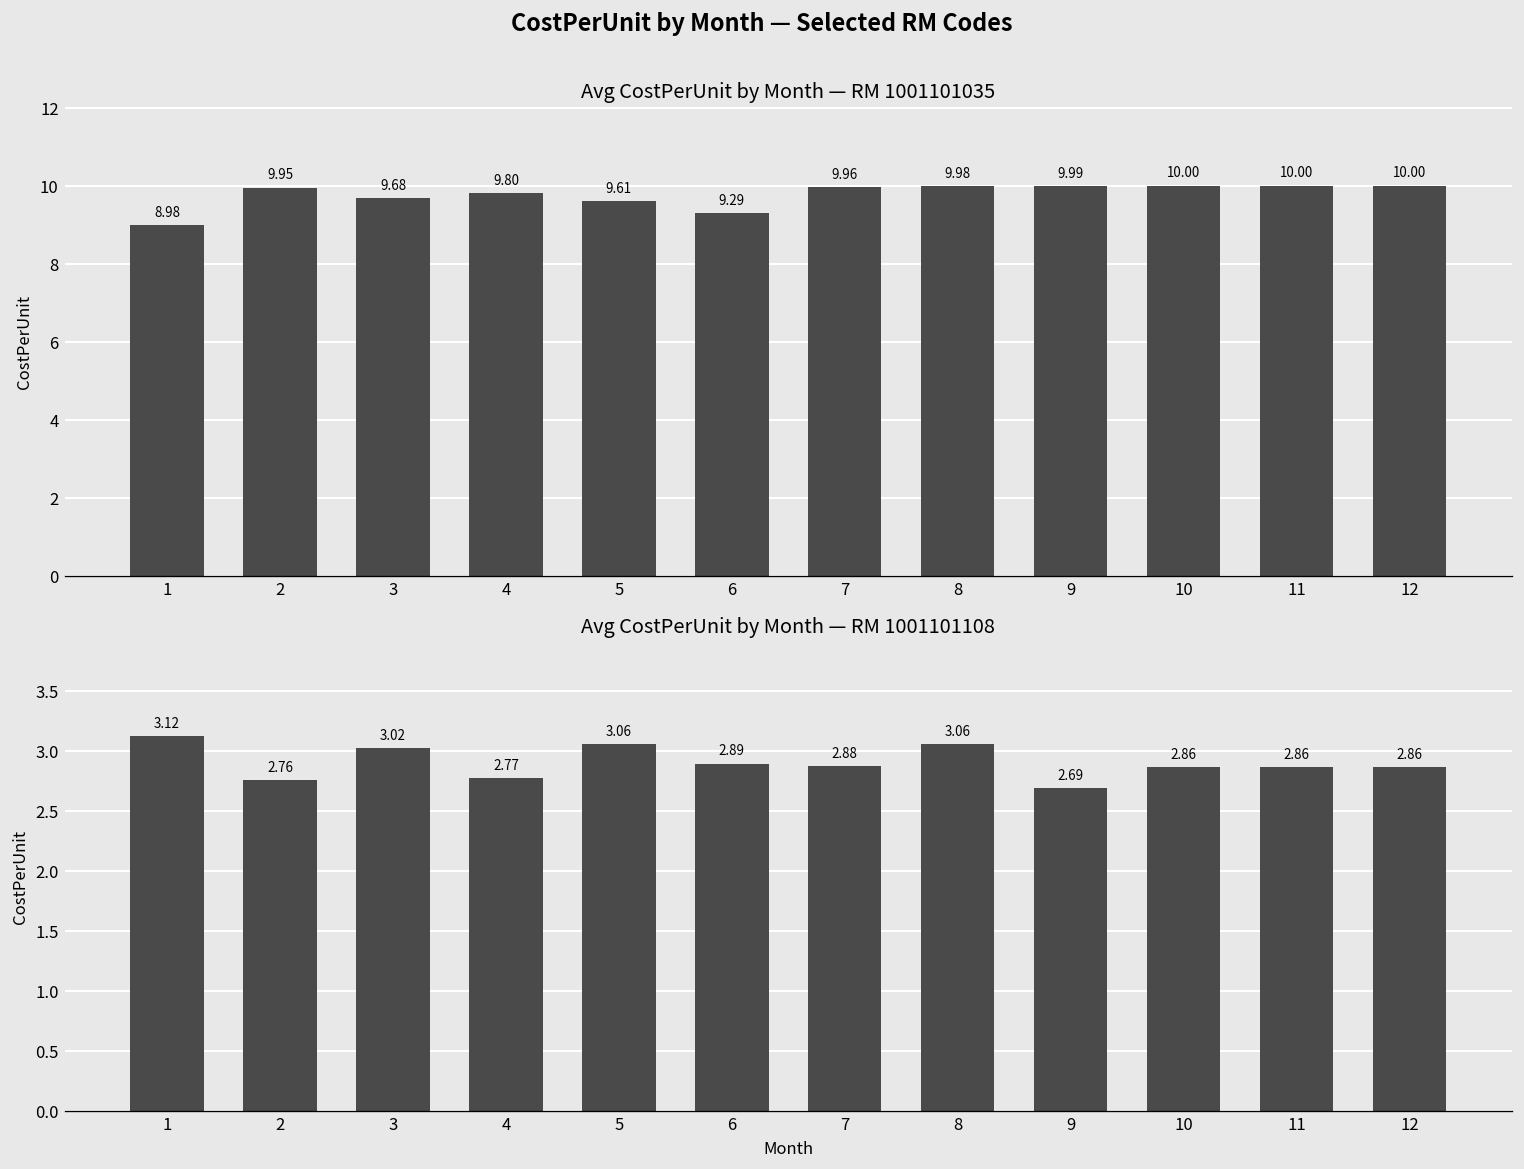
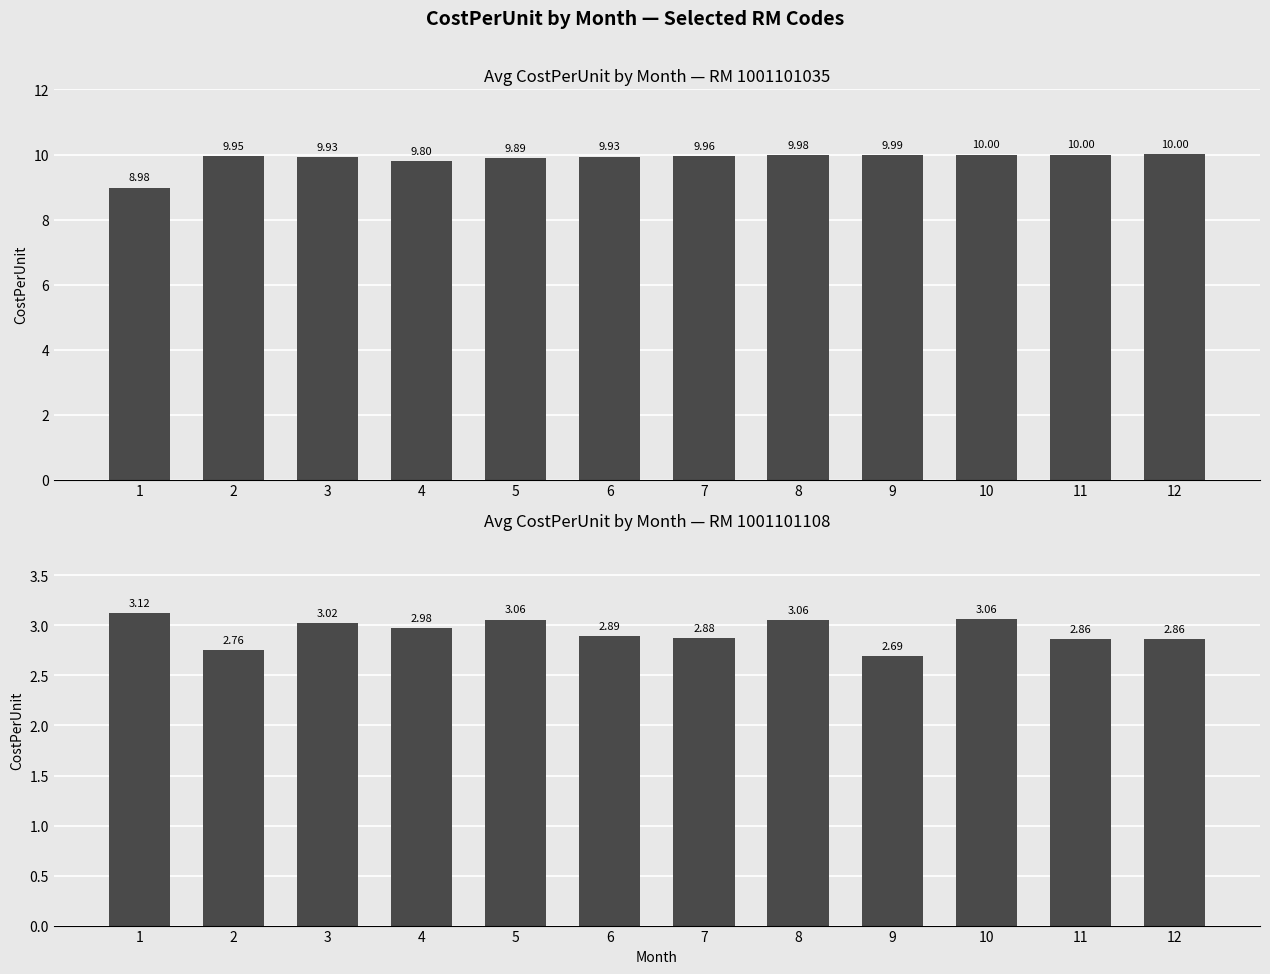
Avg CostPerUnit by Month — RM 1001101035, 3: 9.68 -> 9.93
Avg CostPerUnit by Month — RM 1001101035, 5: 9.61 -> 9.89
Avg CostPerUnit by Month — RM 1001101035, 6: 9.29 -> 9.93
Avg CostPerUnit by Month — RM 1001101108, 4: 2.77 -> 2.98
Avg CostPerUnit by Month — RM 1001101108, 10: 2.86 -> 3.06
